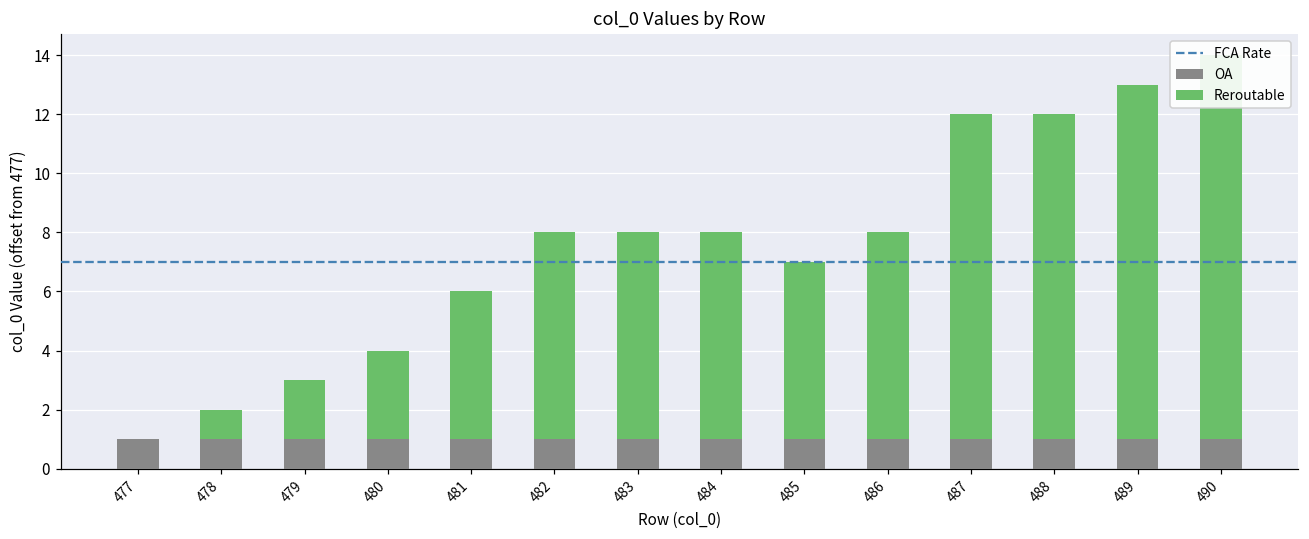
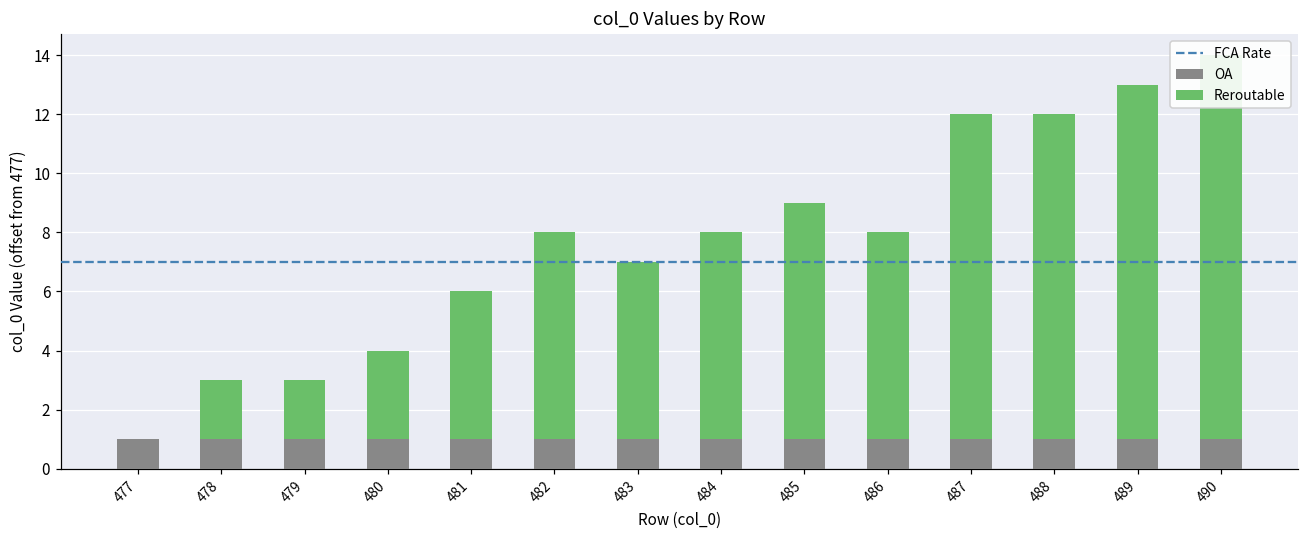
Reroutable, 478: 1.0 -> 2.0
Reroutable, 483: 7.0 -> 6.0
Reroutable, 485: 6.0 -> 8.0
